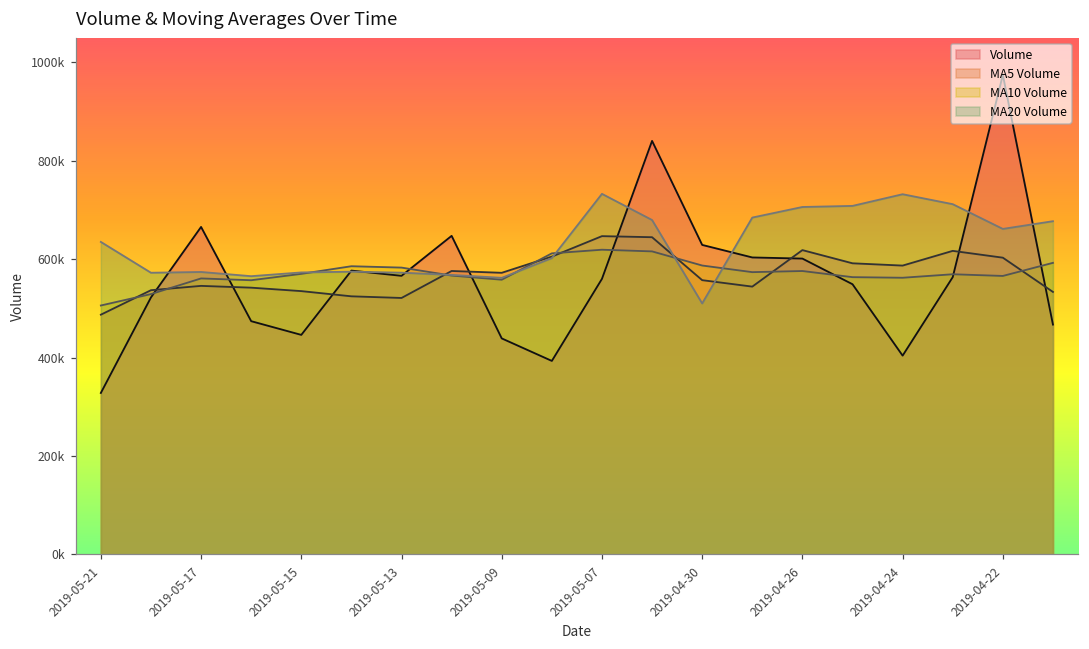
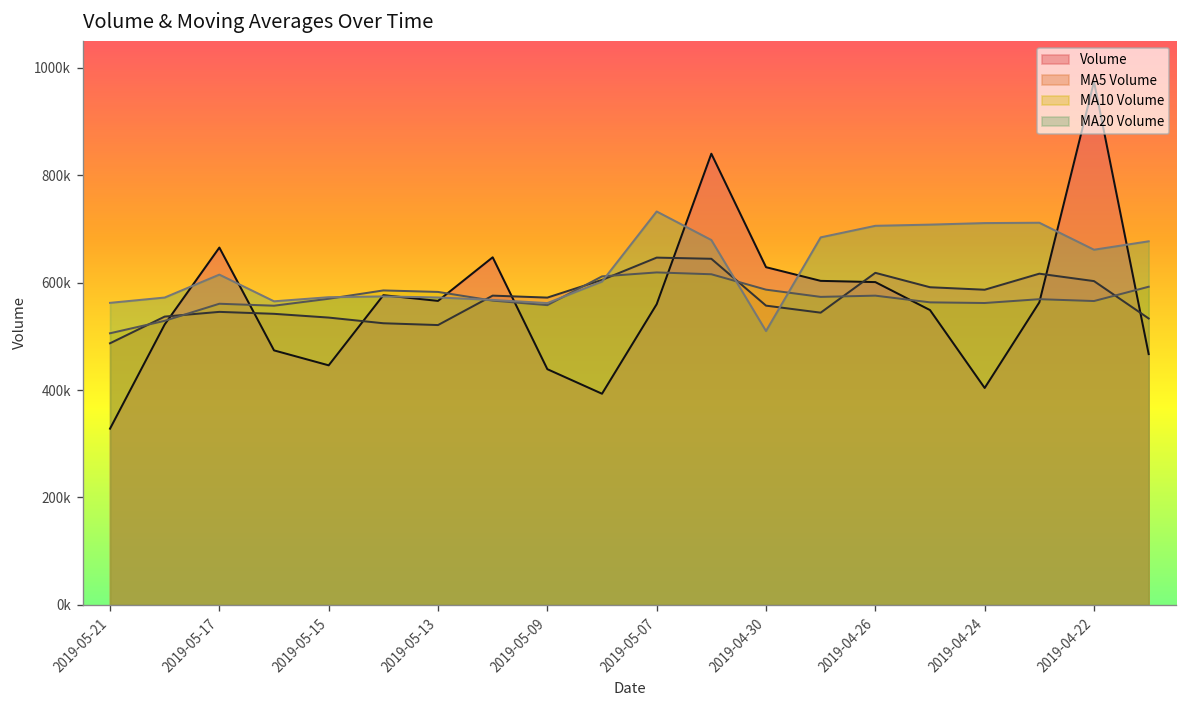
MA20 Volume, 2019-05-21: 630000 -> 560000
MA20 Volume, 2019-05-17: 570000 -> 610000
MA20 Volume, 2019-04-24: 730000 -> 710000
